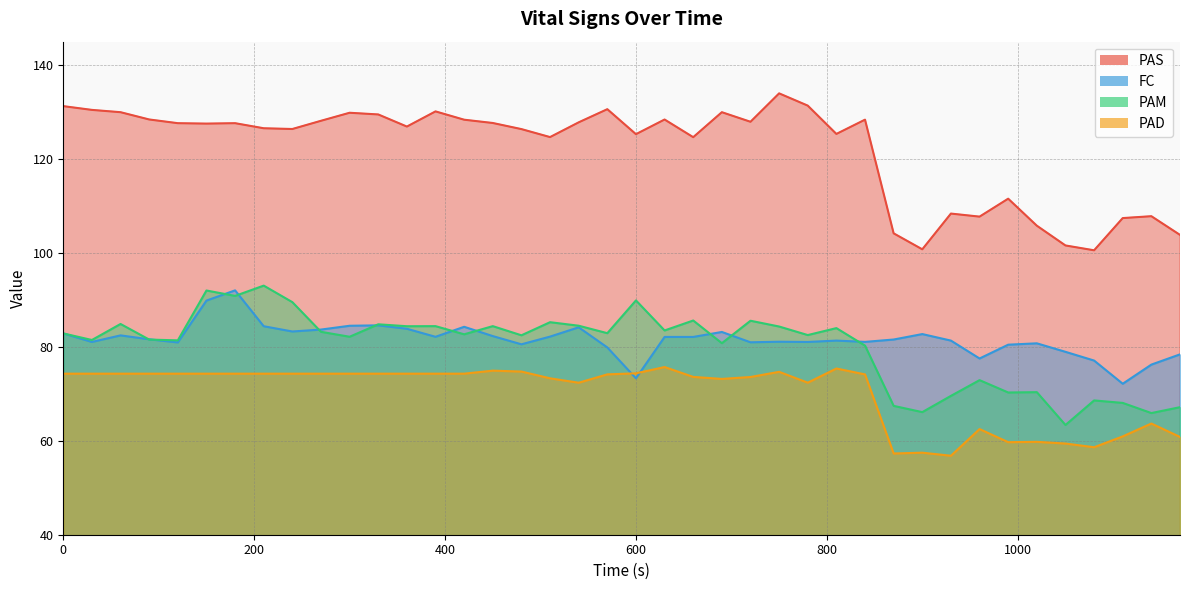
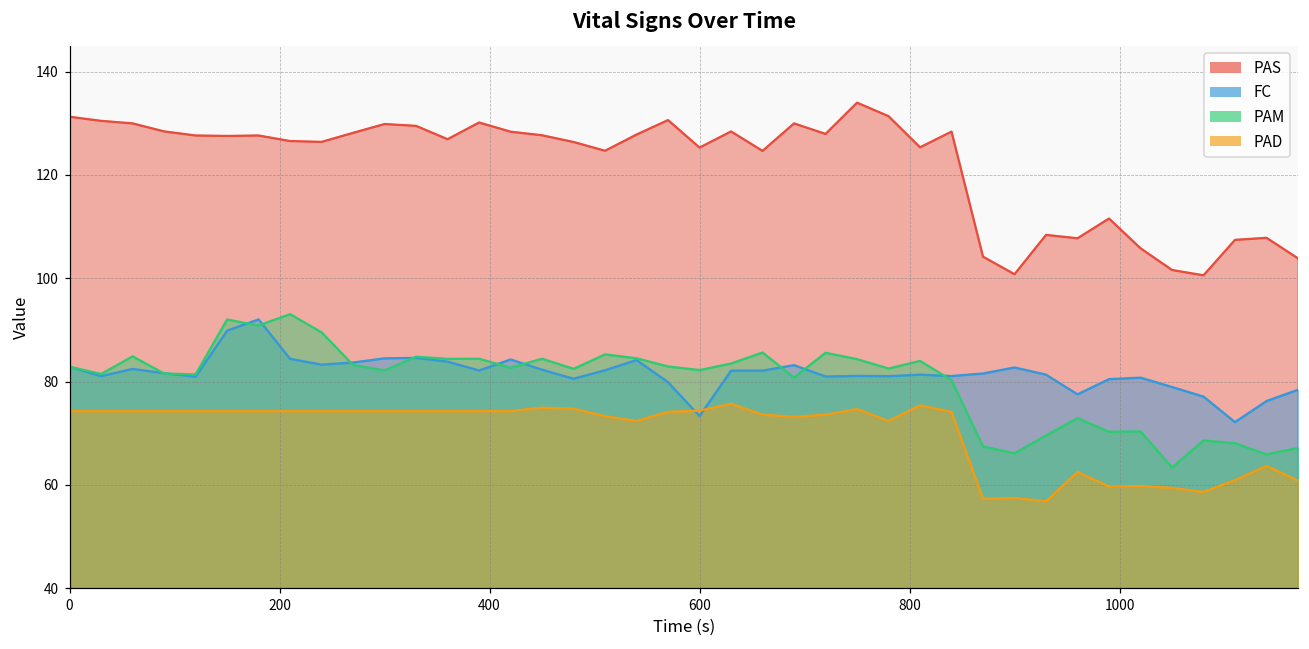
PAM, 600: 90 -> 82
